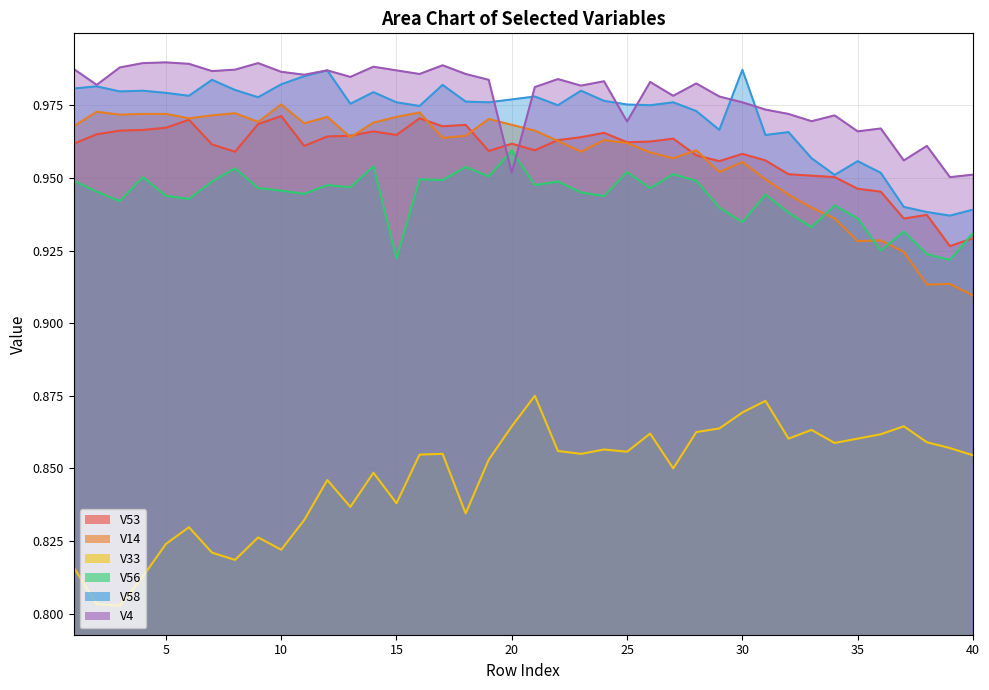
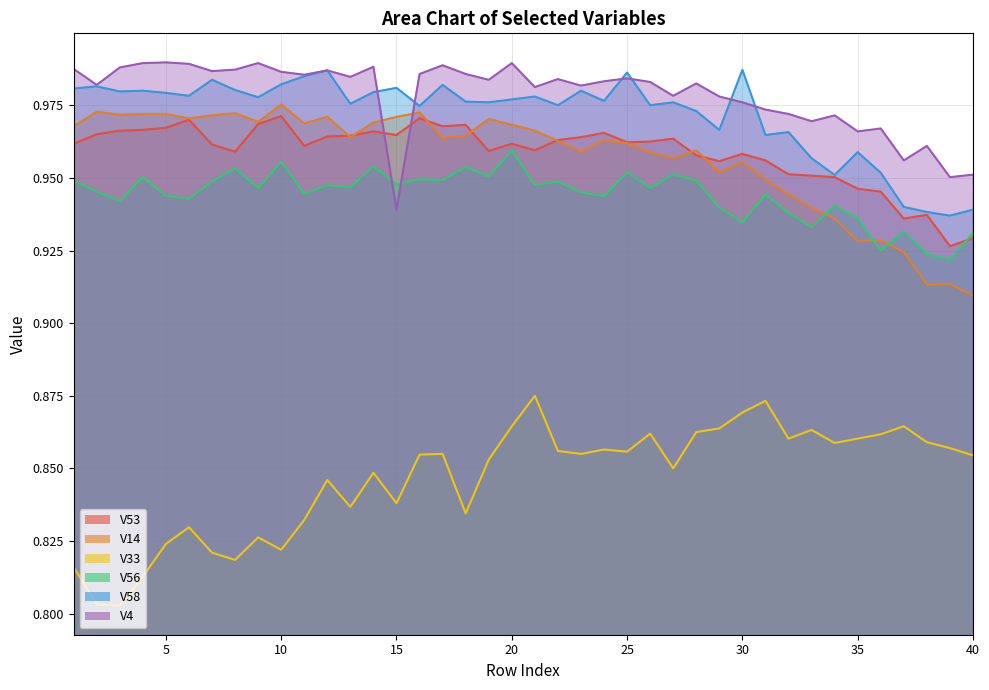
V56, 10: 0.946 -> 0.956
V56, 15: 0.922 -> 0.948
V58, 15: 0.976 -> 0.981
V4, 15: 0.987 -> 0.939
V4, 20: 0.952 -> 0.990
V58, 25: 0.975 -> 0.986
V4, 25: 0.969 -> 0.984
V58, 35: 0.956 -> 0.959
